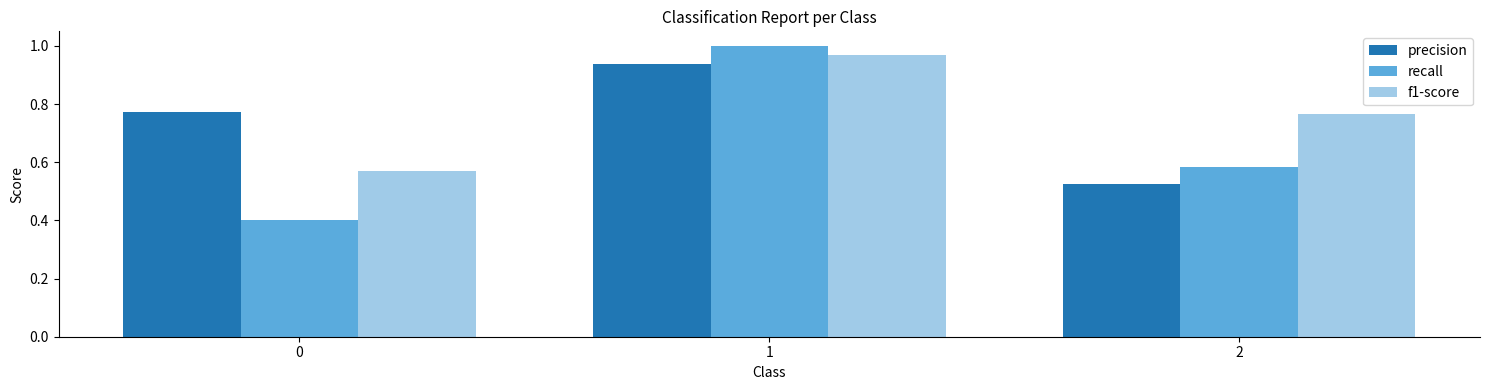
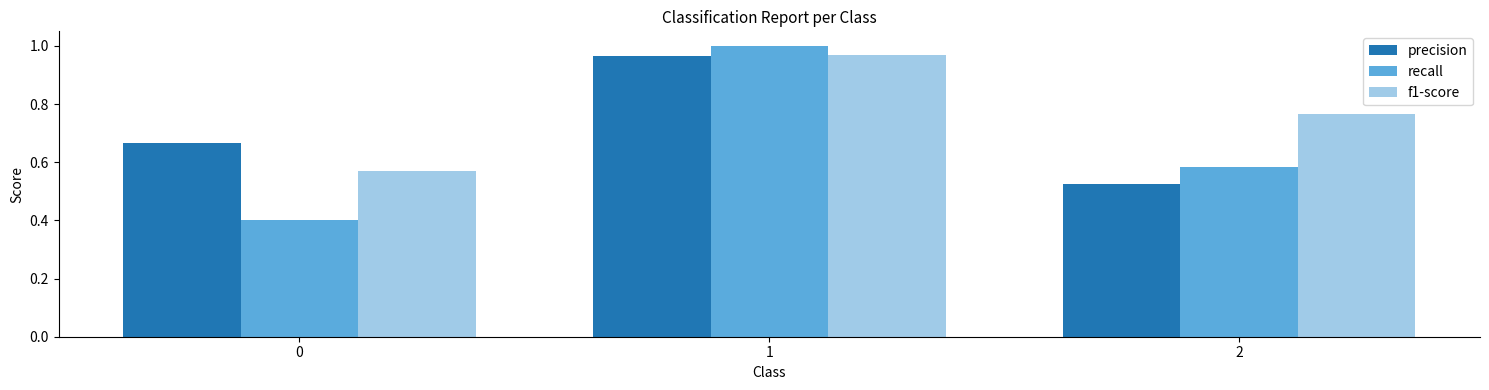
precision, 0: 0.77 -> 0.67
precision, 1: 0.94 -> 0.97
